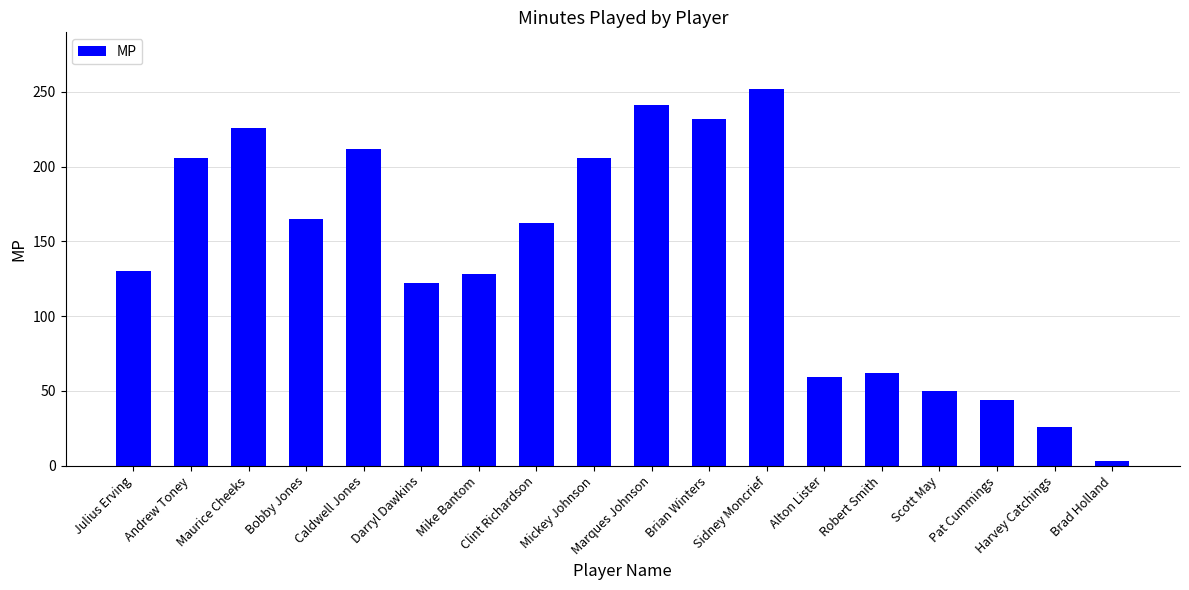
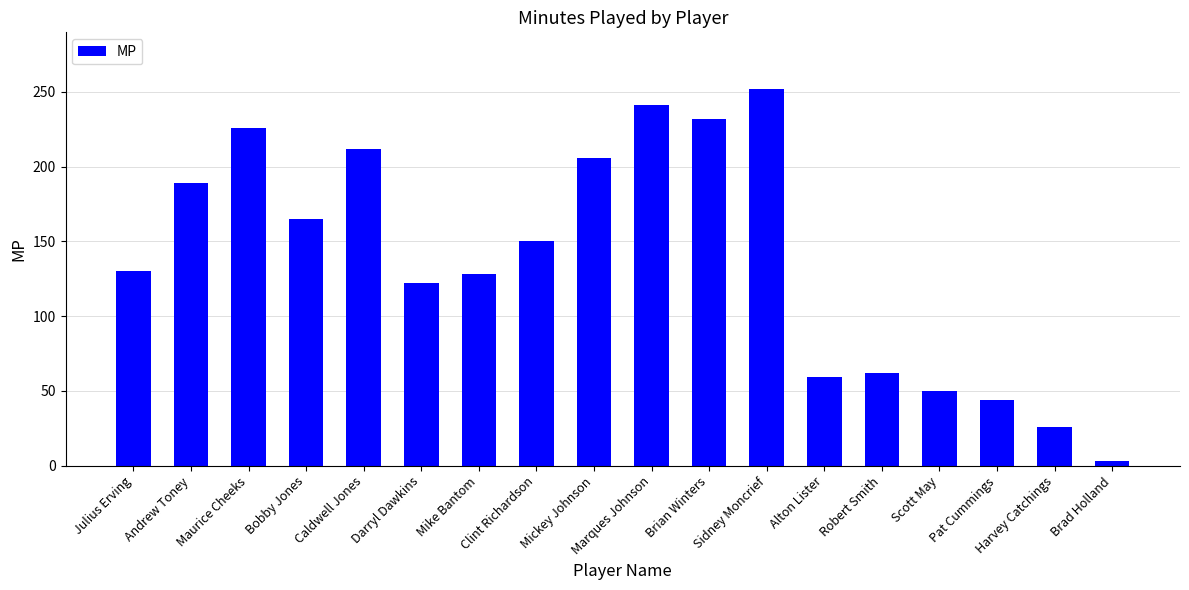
Andrew Toney: 206 -> 189
Clint Richardson: 162 -> 150
